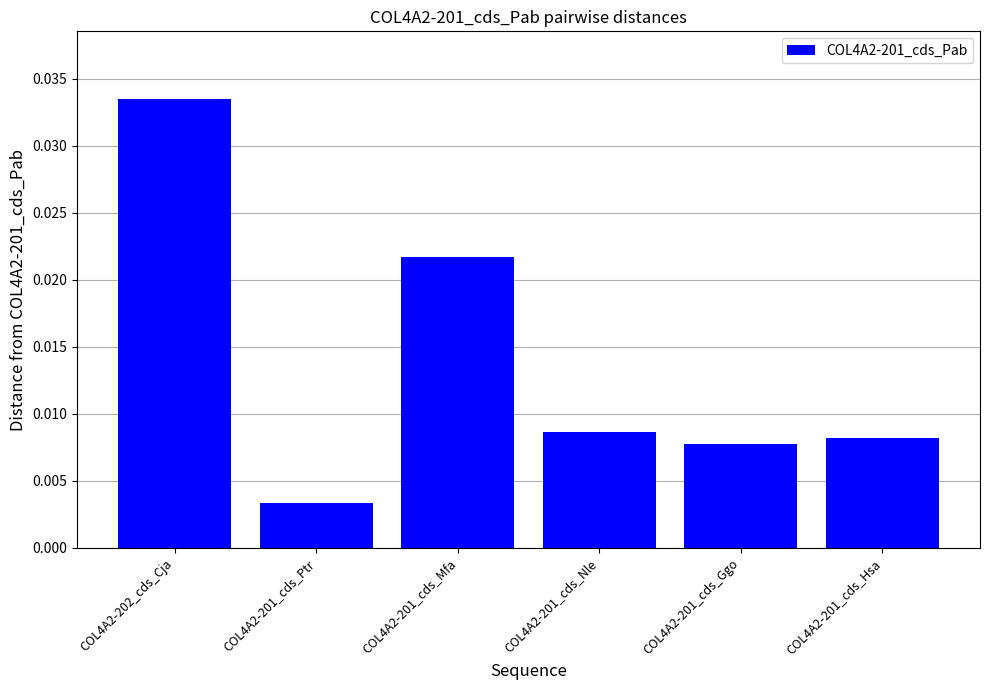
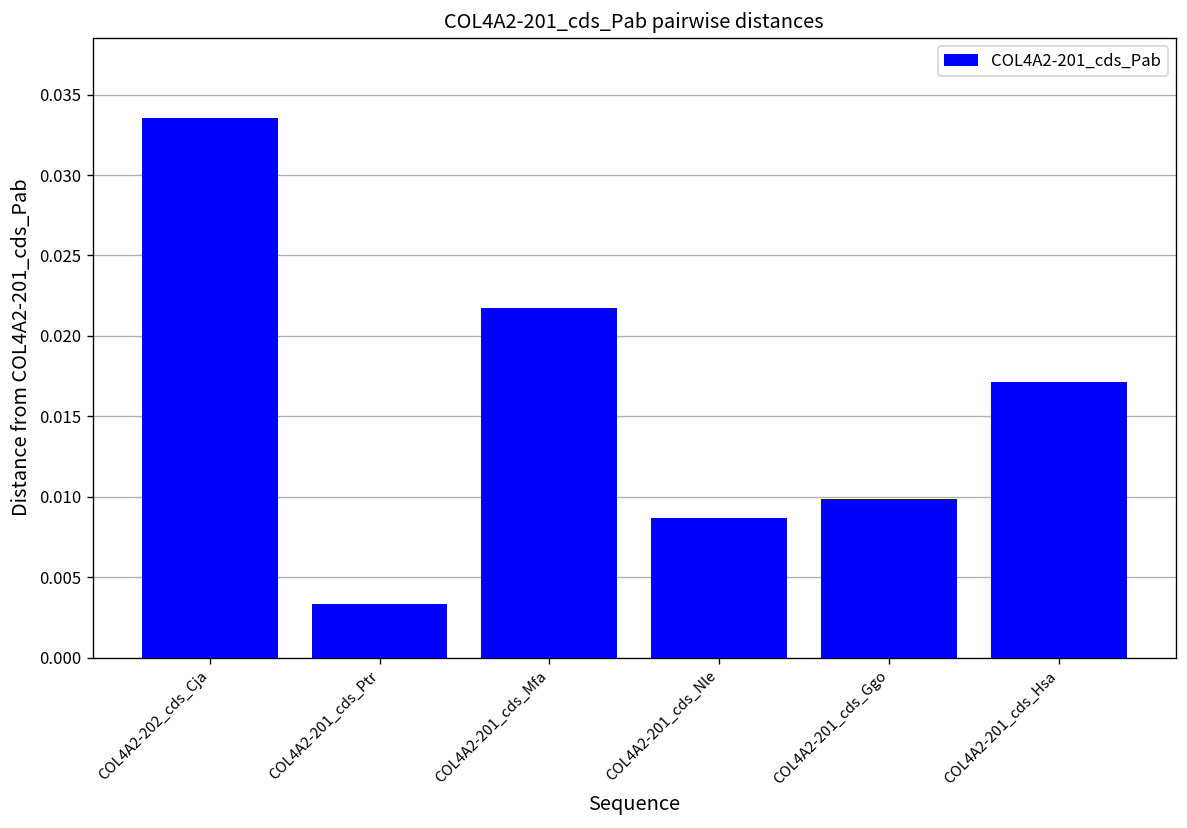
COL4A2-201_cds_Ggo: 0.0078 -> 0.0099
COL4A2-201_cds_Hsa: 0.0082 -> 0.0171
